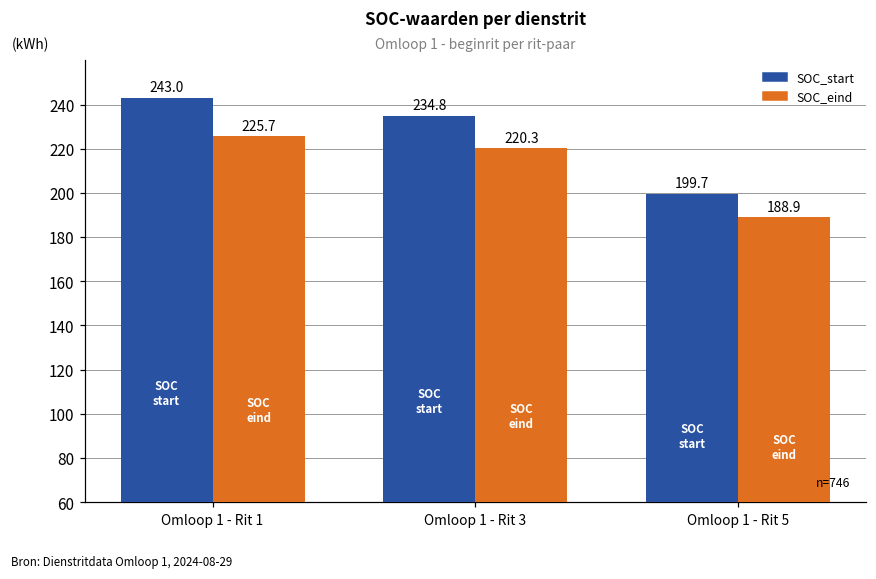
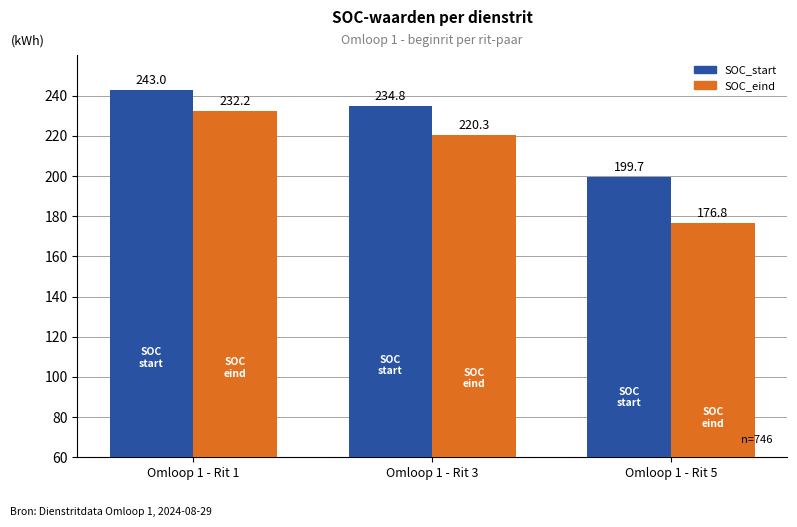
SOC_eind, Omloop 1 - Rit 1: 225.7 -> 232.2
SOC_eind, Omloop 1 - Rit 5: 188.9 -> 176.8
